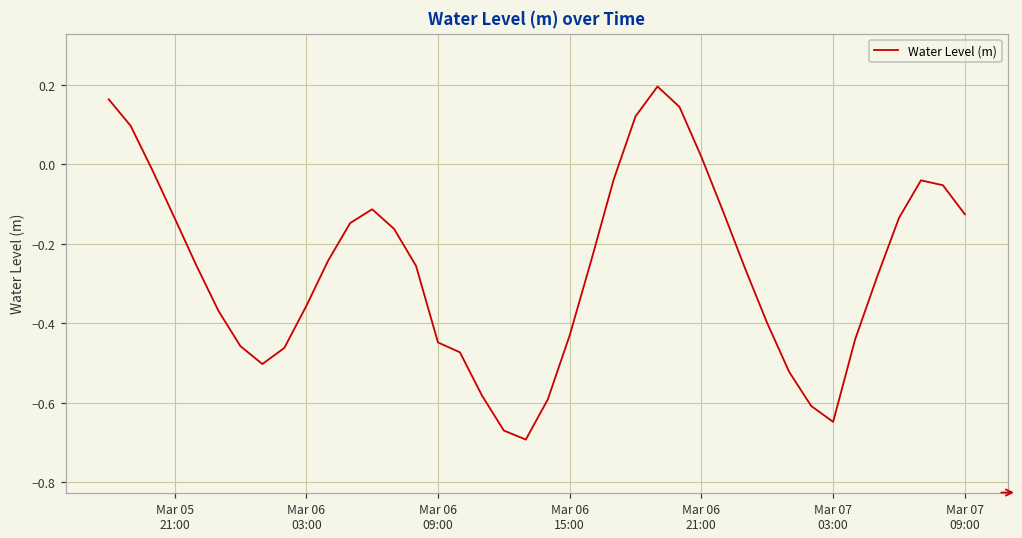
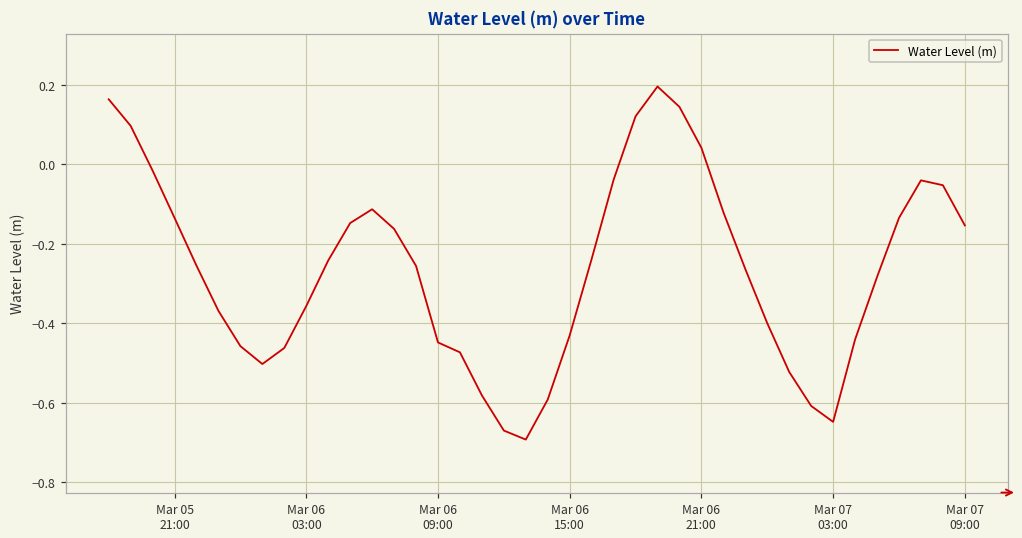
Mar 06 21:00: 0.02 -> 0.04
Mar 07 09:00: -0.13 -> -0.15
